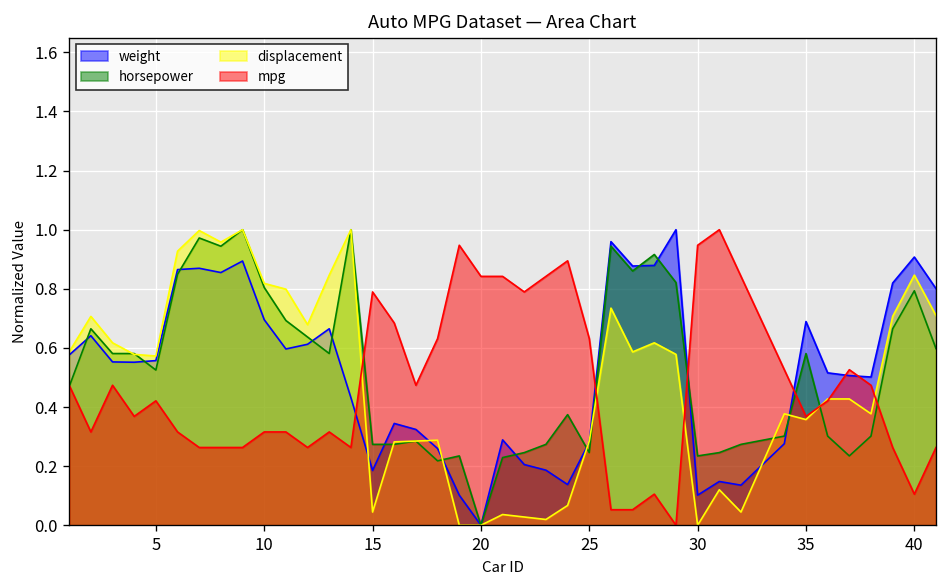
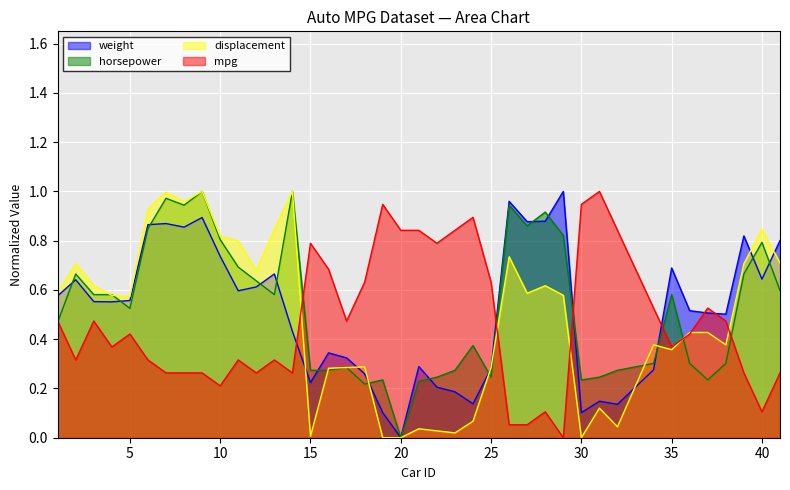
weight, 10: 0.70 -> 0.74
mpg, 10: 0.32 -> 0.21
weight, 15: 0.19 -> 0.22
displacement, 15: 0.04 -> 0.01
weight, 40: 0.91 -> 0.64
